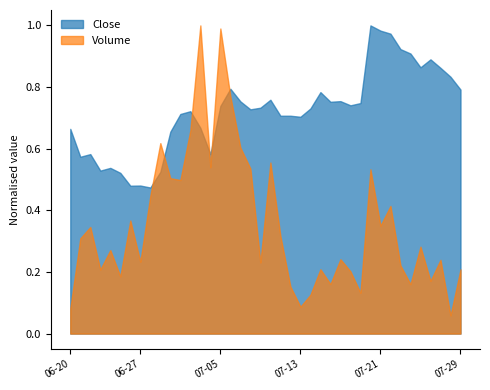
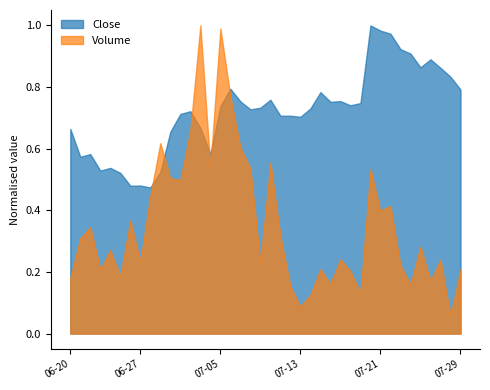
Volume, 06-20: 0.08 -> 0.18
Volume, 07-21: 0.35 -> 0.40
